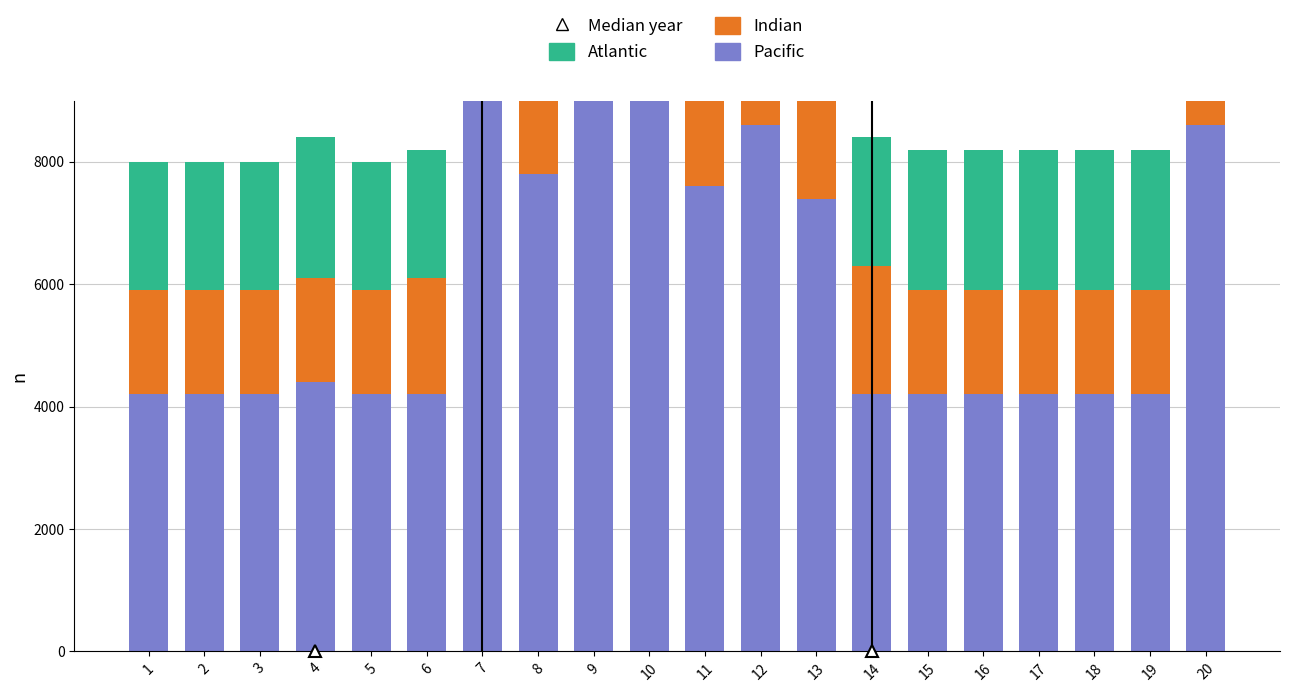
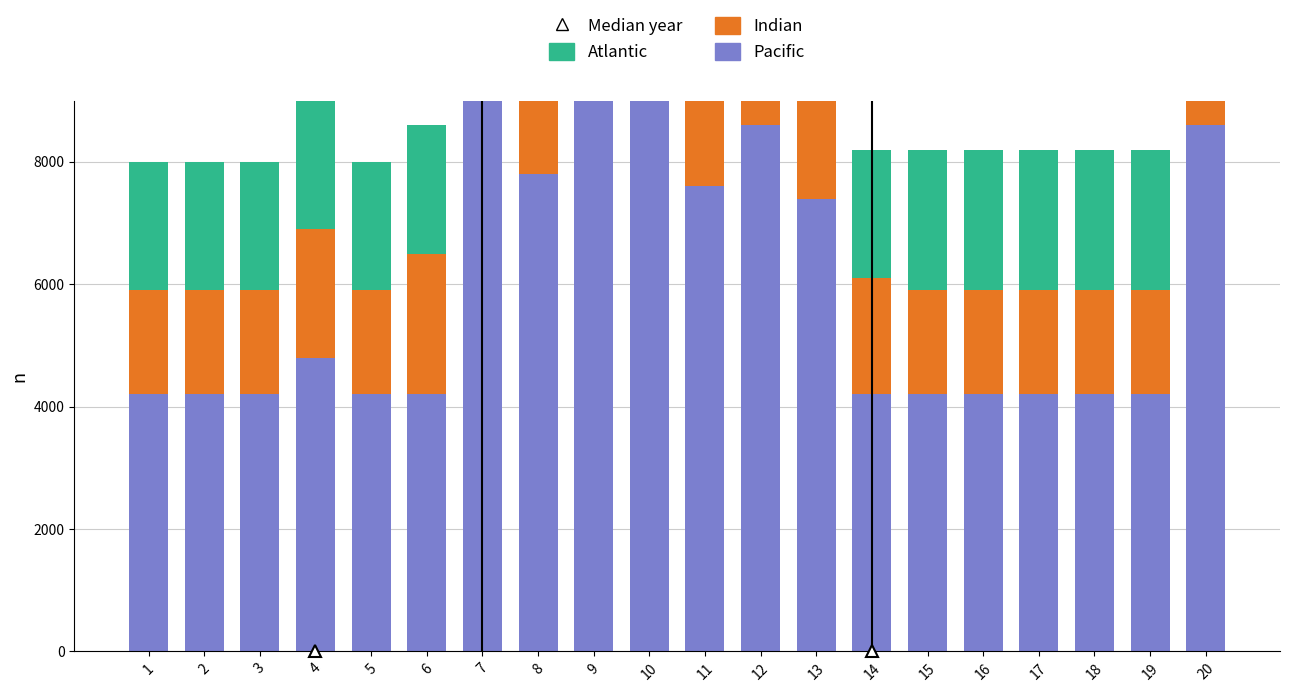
Pacific, 4: 4400 -> 4800
Indian, 4: 1700 -> 2100
Indian, 6: 1900 -> 2300
Indian, 14: 2100 -> 1900
